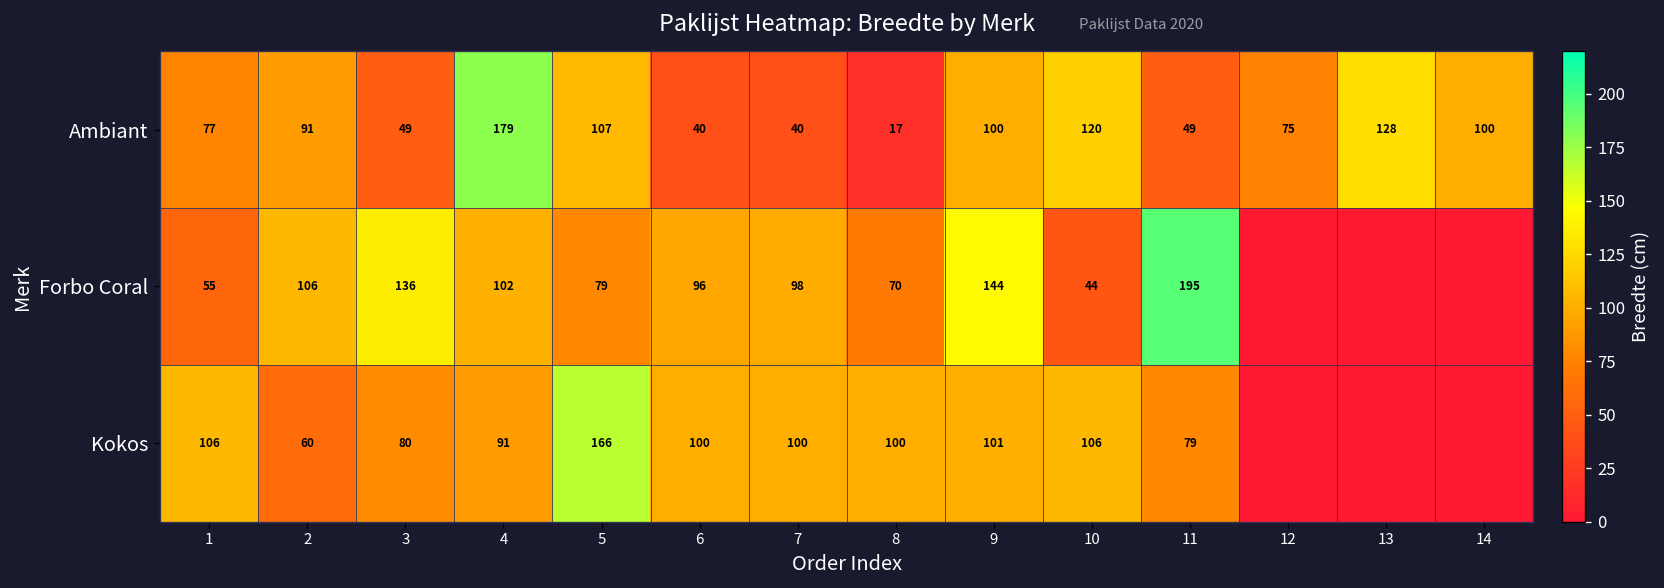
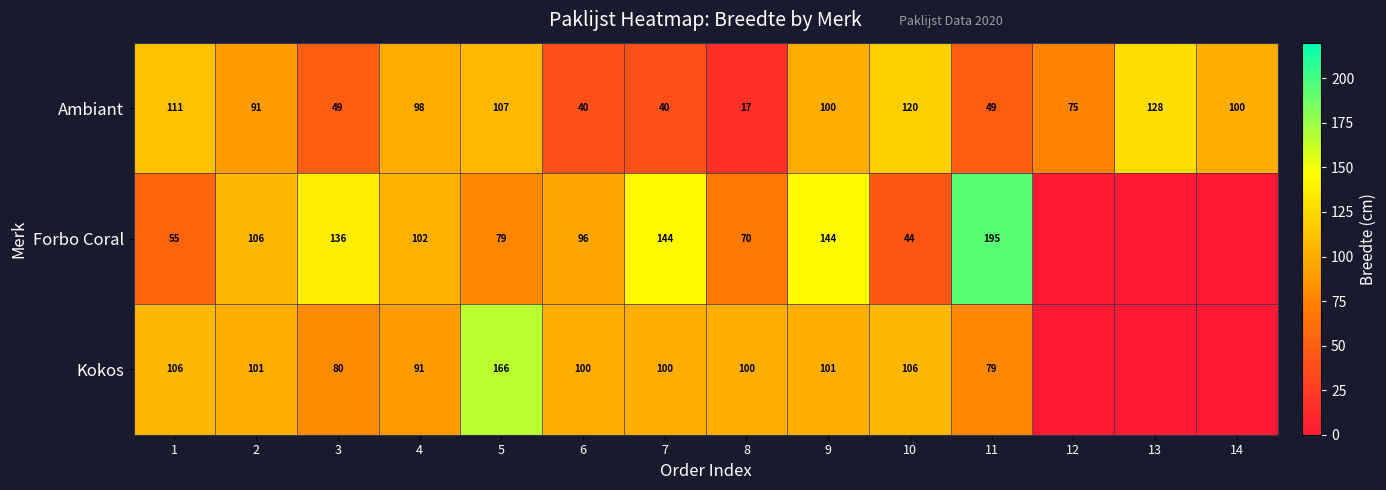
Ambiant, 1: 77 -> 111
Ambiant, 4: 179 -> 98
Forbo Coral, 7: 98 -> 144
Kokos, 2: 60 -> 101
